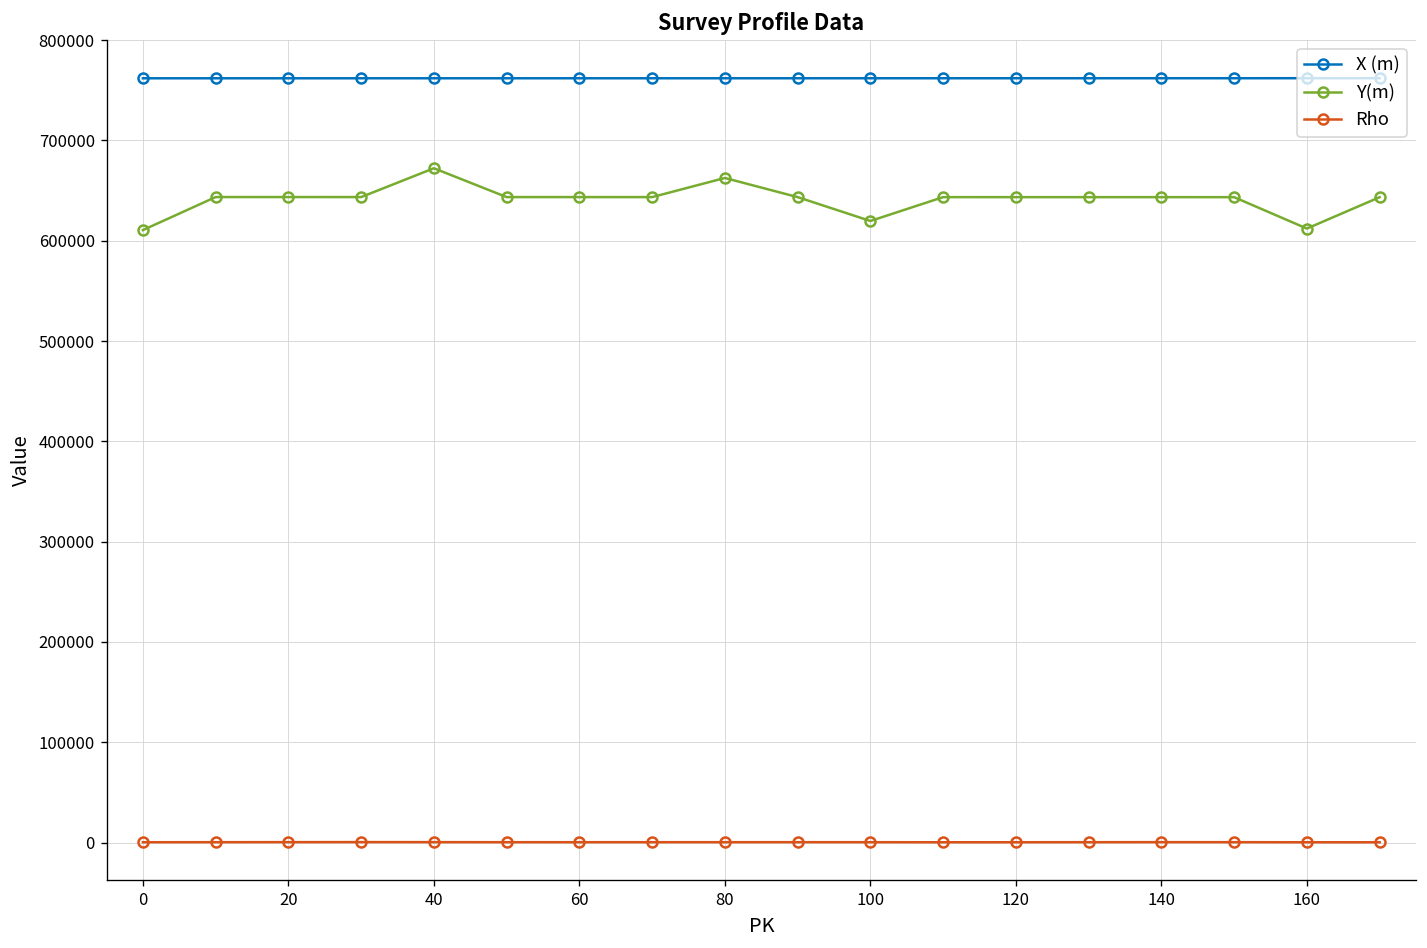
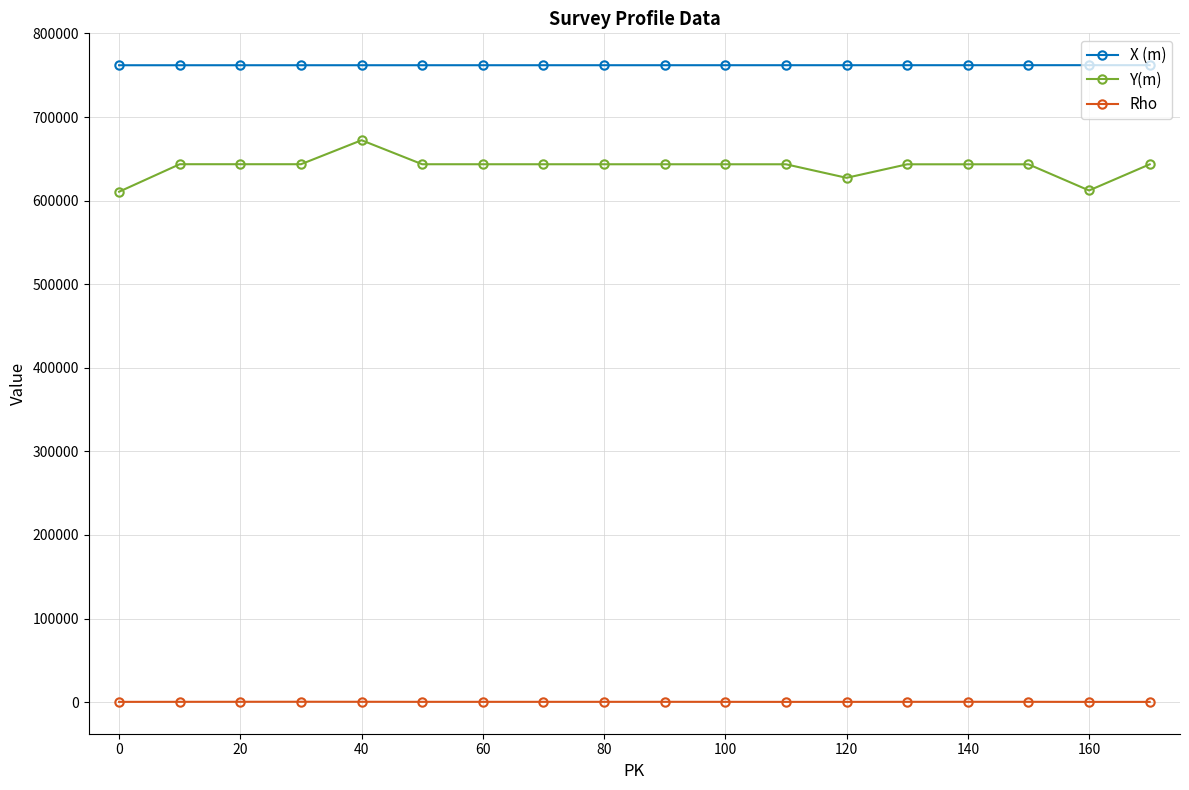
Y(m), 80: 660000 -> 640000
Y(m), 100: 620000 -> 640000
Y(m), 120: 640000 -> 630000
